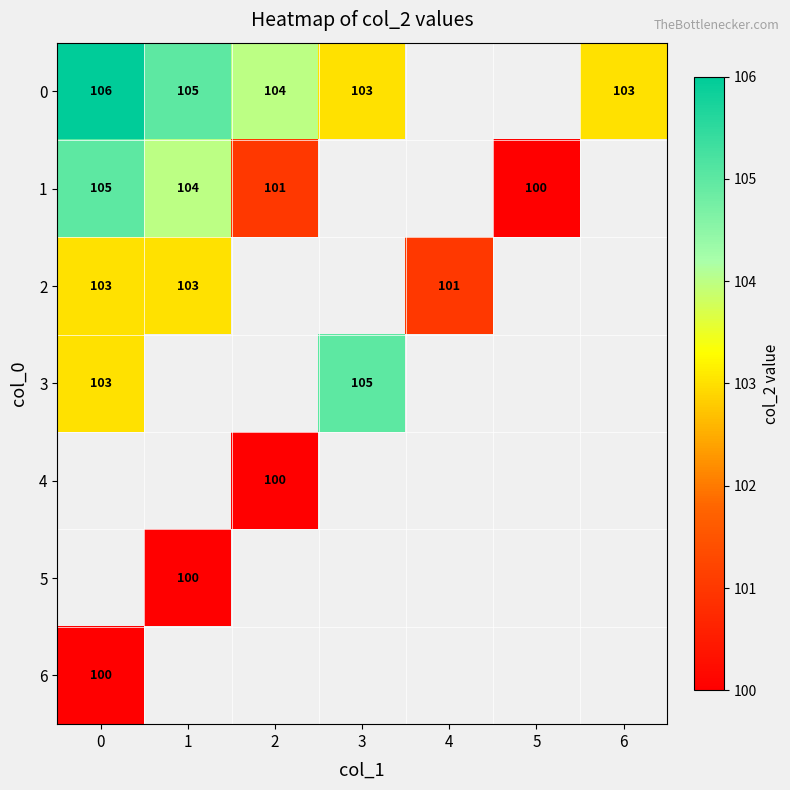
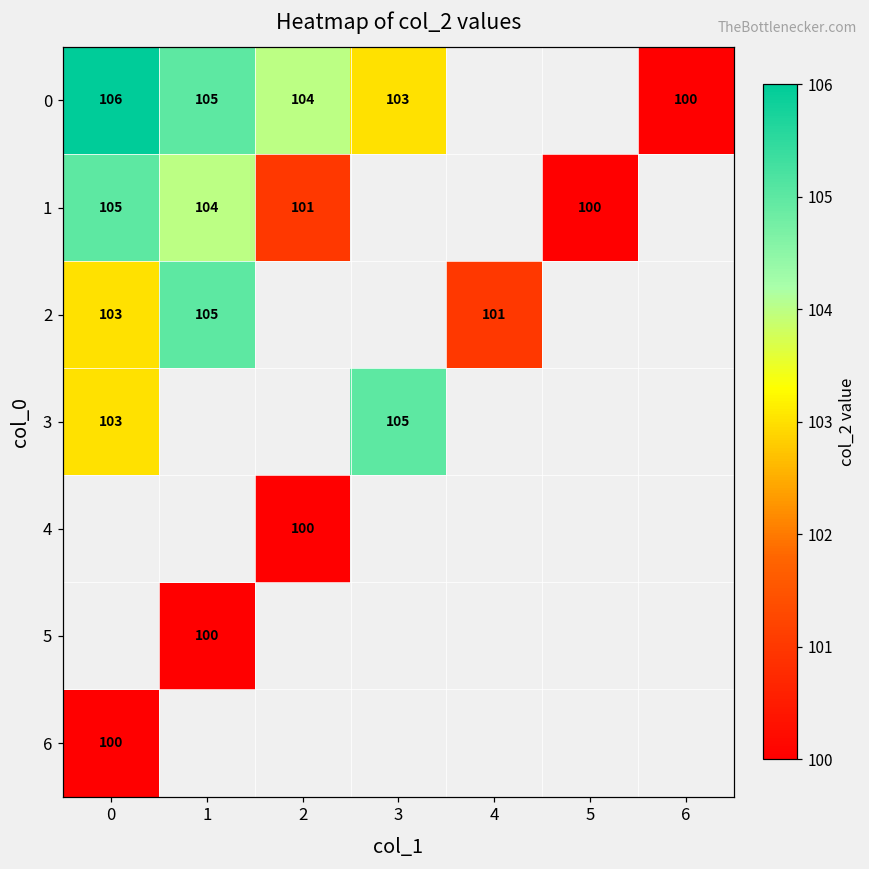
0, 6: 103 -> 100
2, 1: 103 -> 105
